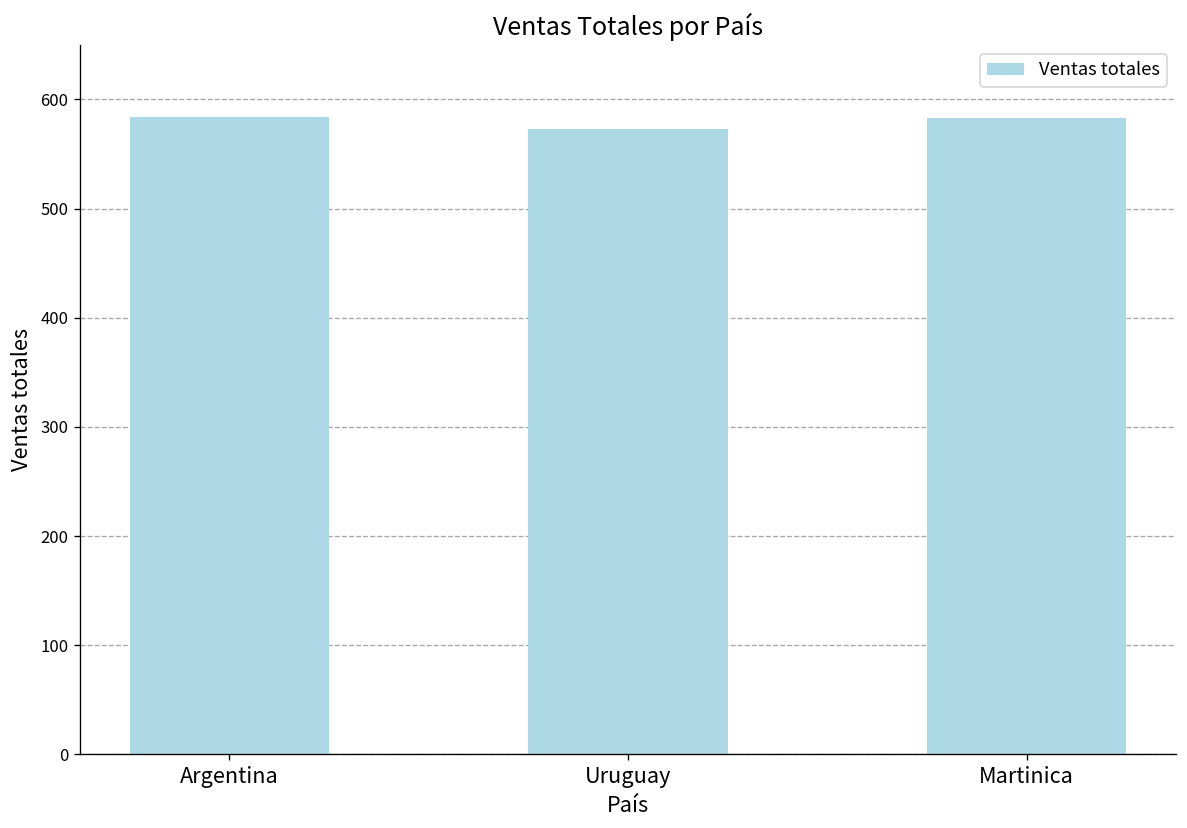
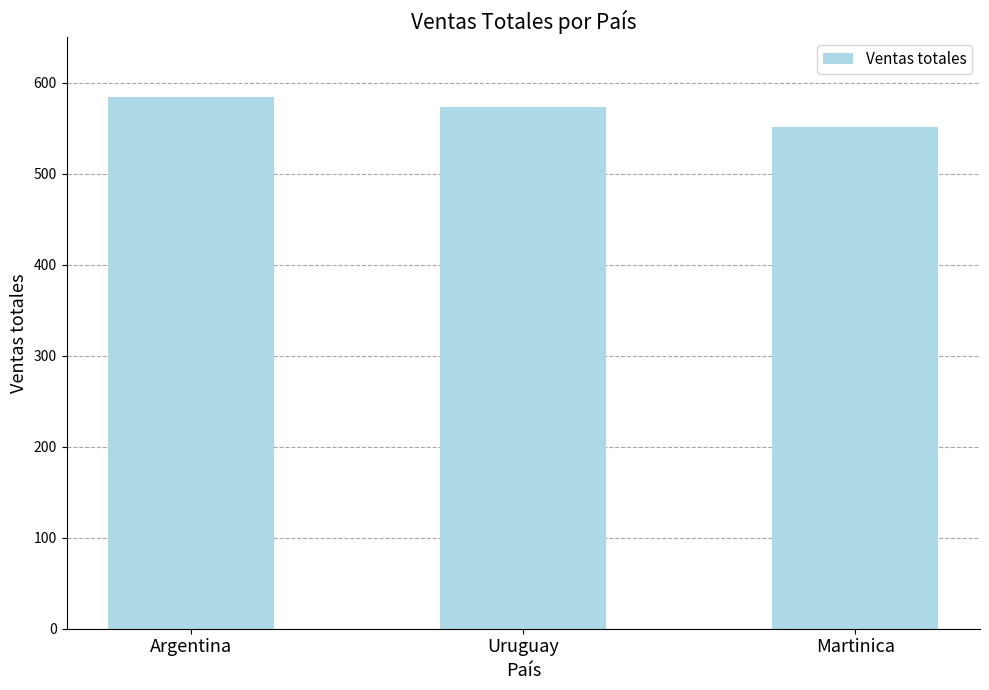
Martinica: 580 -> 550
